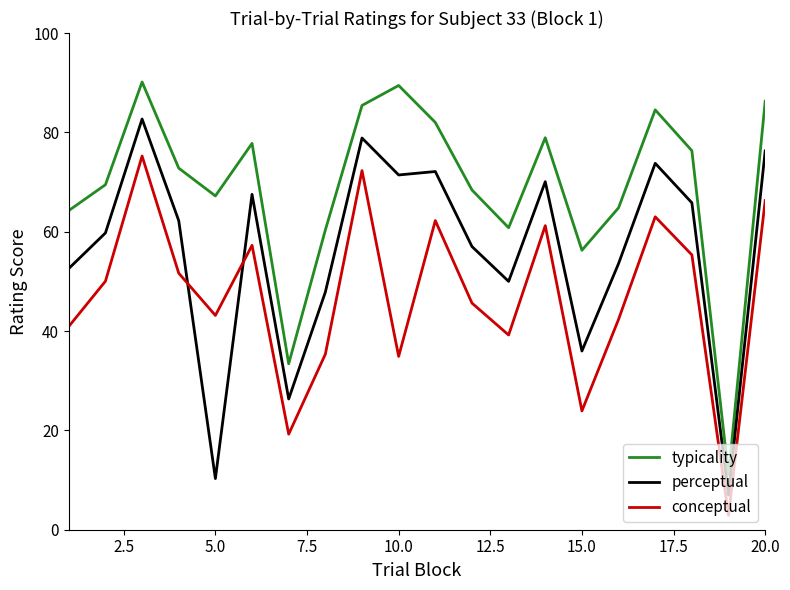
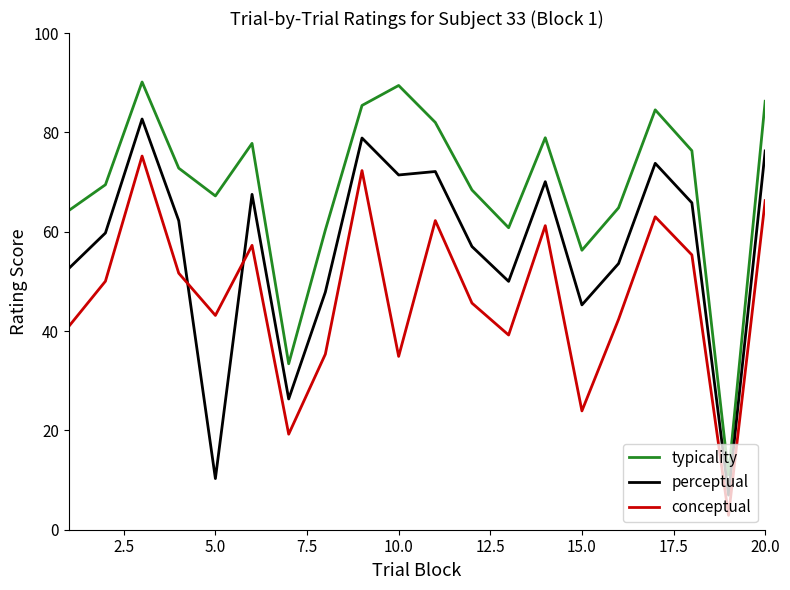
perceptual, 15.0: 36 -> 45
